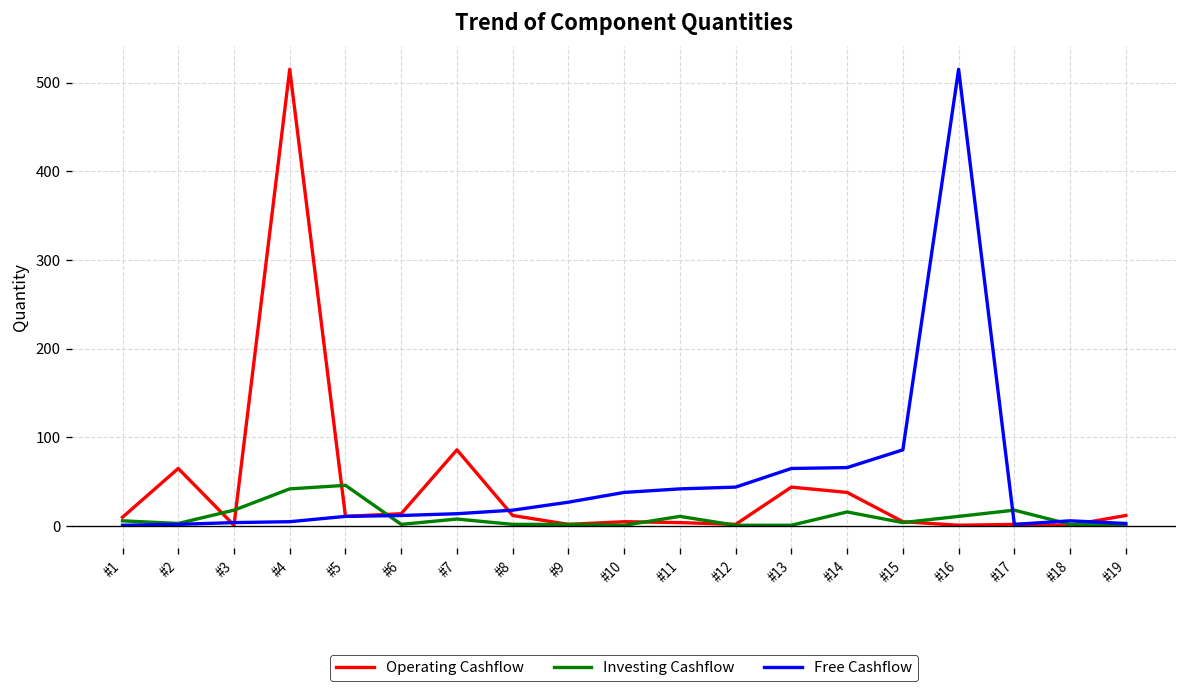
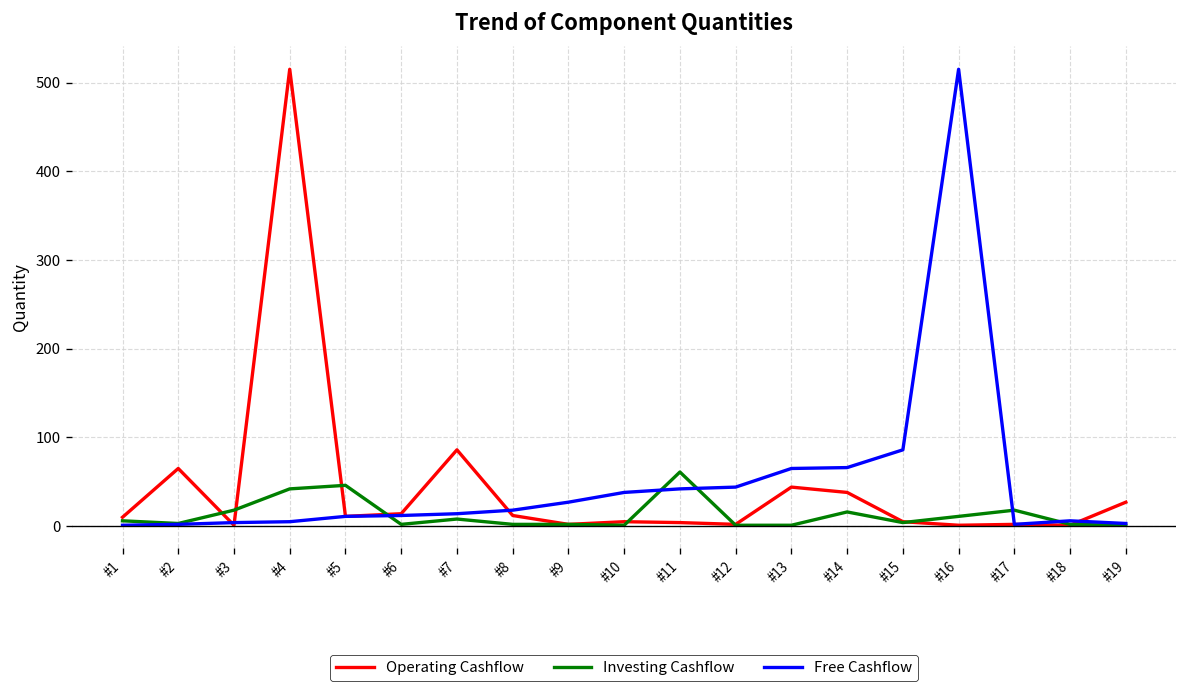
Investing Cashflow, #11: 10 -> 60
Operating Cashflow, #19: 10 -> 30
